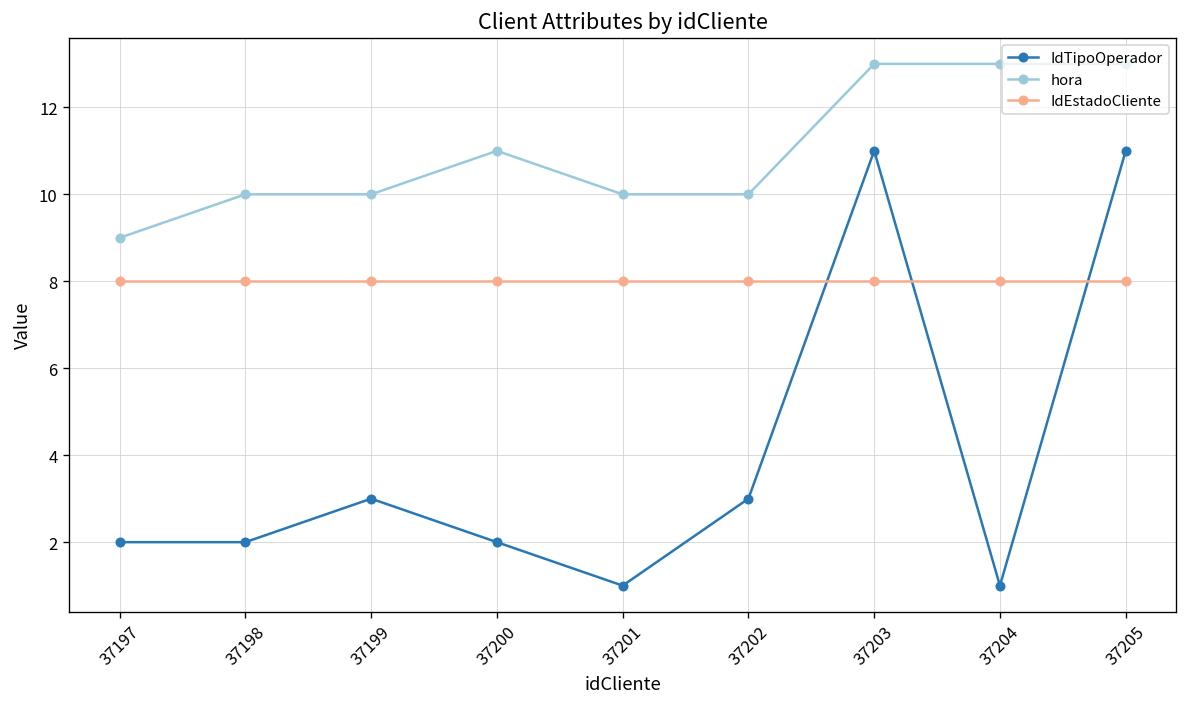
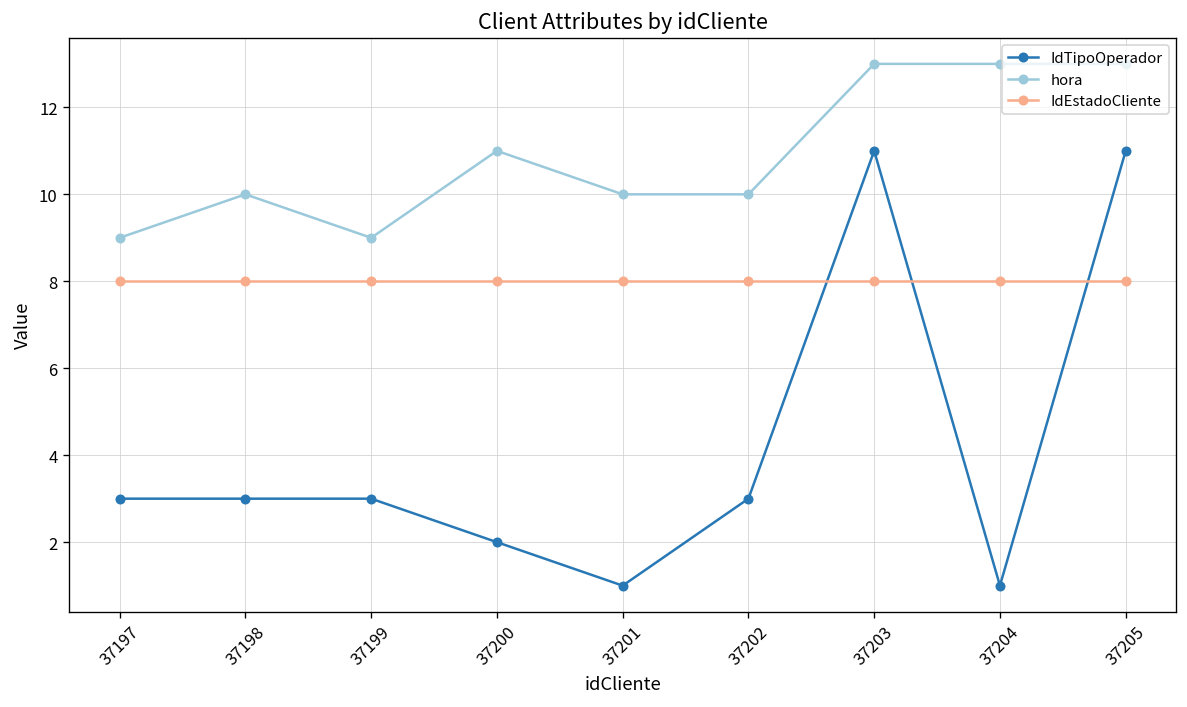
IdTipoOperador, 37197: 2 -> 3
IdTipoOperador, 37198: 2 -> 3
hora, 37199: 10 -> 9
